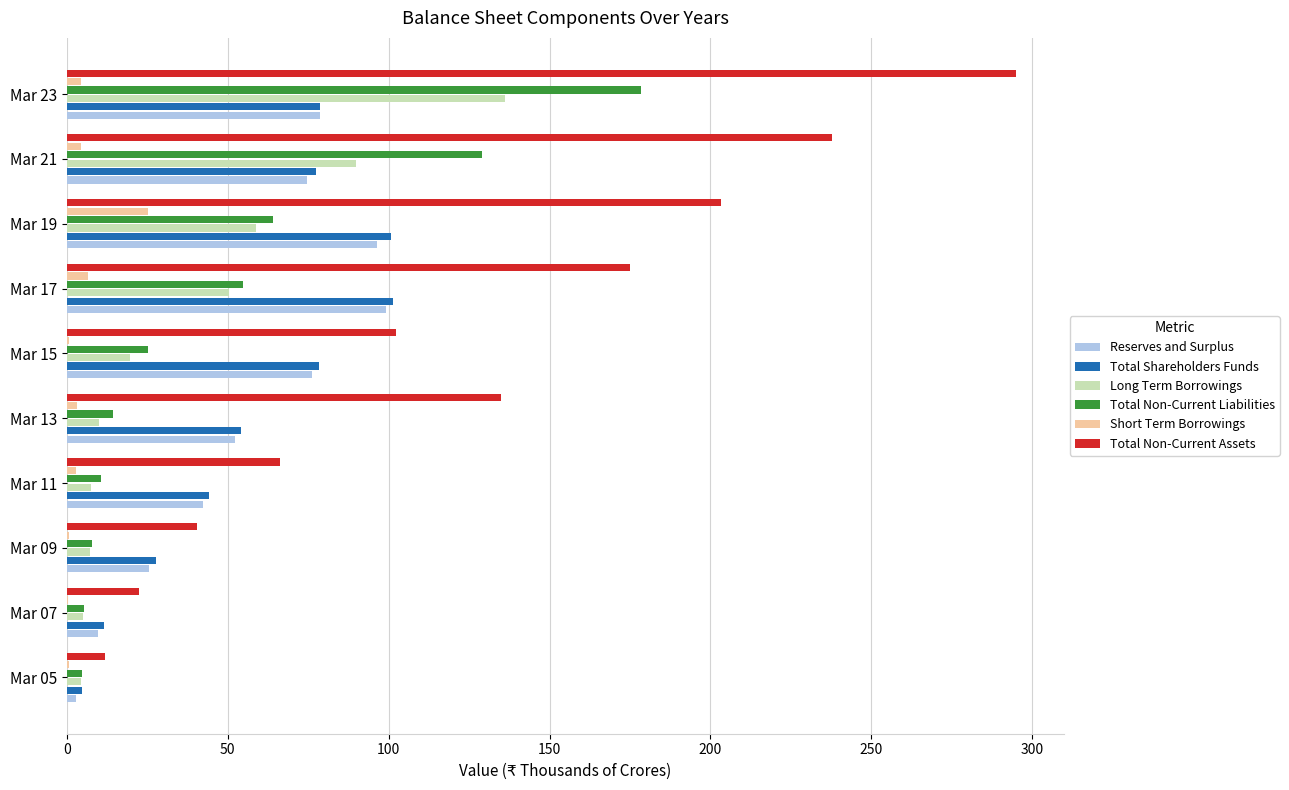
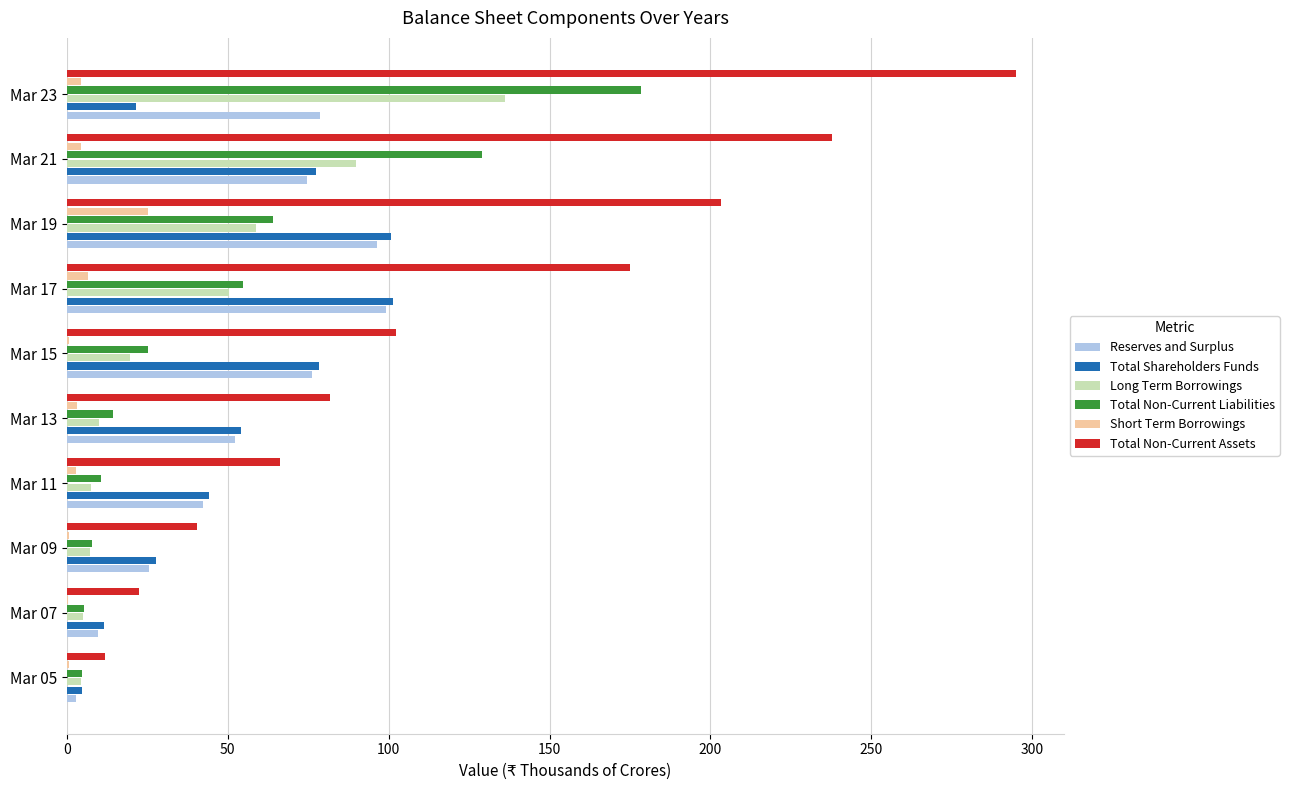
Total Shareholders Funds, Mar 23: 79 -> 21
Total Non-Current Assets, Mar 13: 135 -> 82
